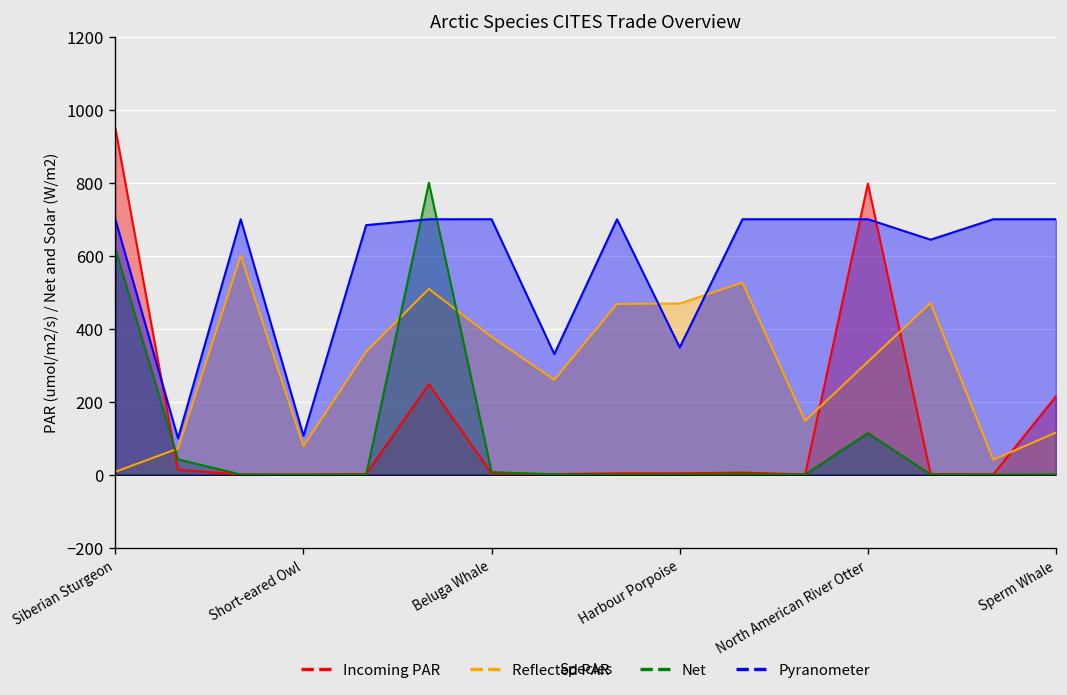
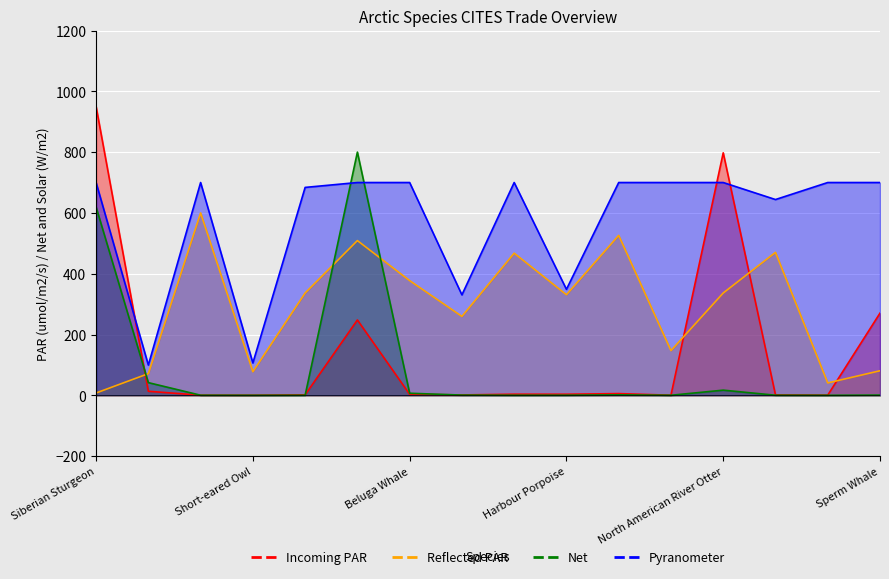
Reflected PAR, Harbour Porpoise: 470 -> 330
Reflected PAR, North American River Otter: 310 -> 340
Net, North American River Otter: 110 -> 20
Incoming PAR, Sperm Whale: 210 -> 270
Reflected PAR, Sperm Whale: 120 -> 80
